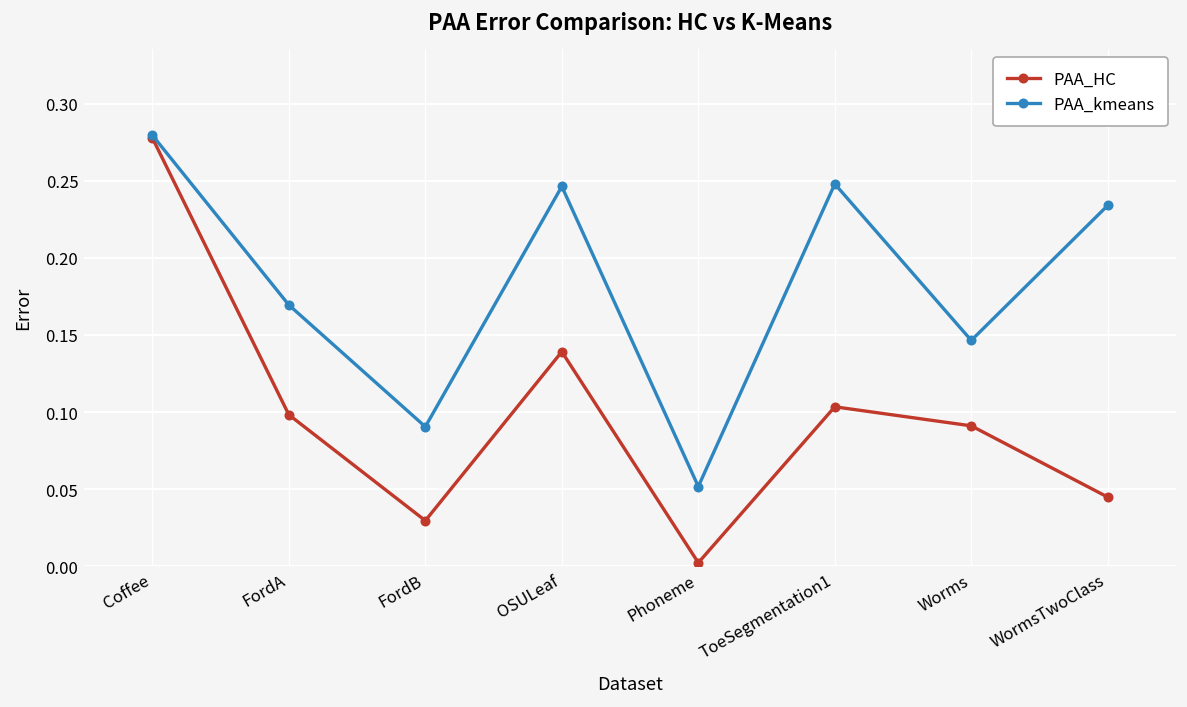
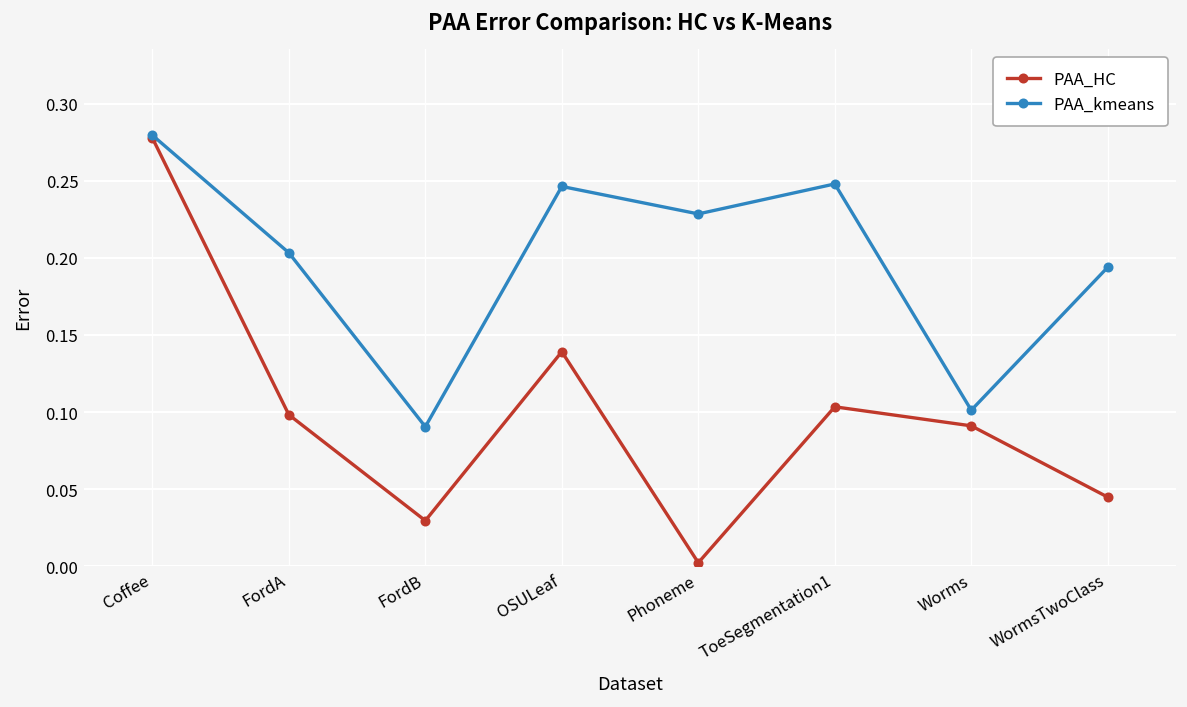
PAA_kmeans, FordA: 0.169 -> 0.203
PAA_kmeans, Phoneme: 0.052 -> 0.229
PAA_kmeans, Worms: 0.146 -> 0.101
PAA_kmeans, WormsTwoClass: 0.234 -> 0.194
